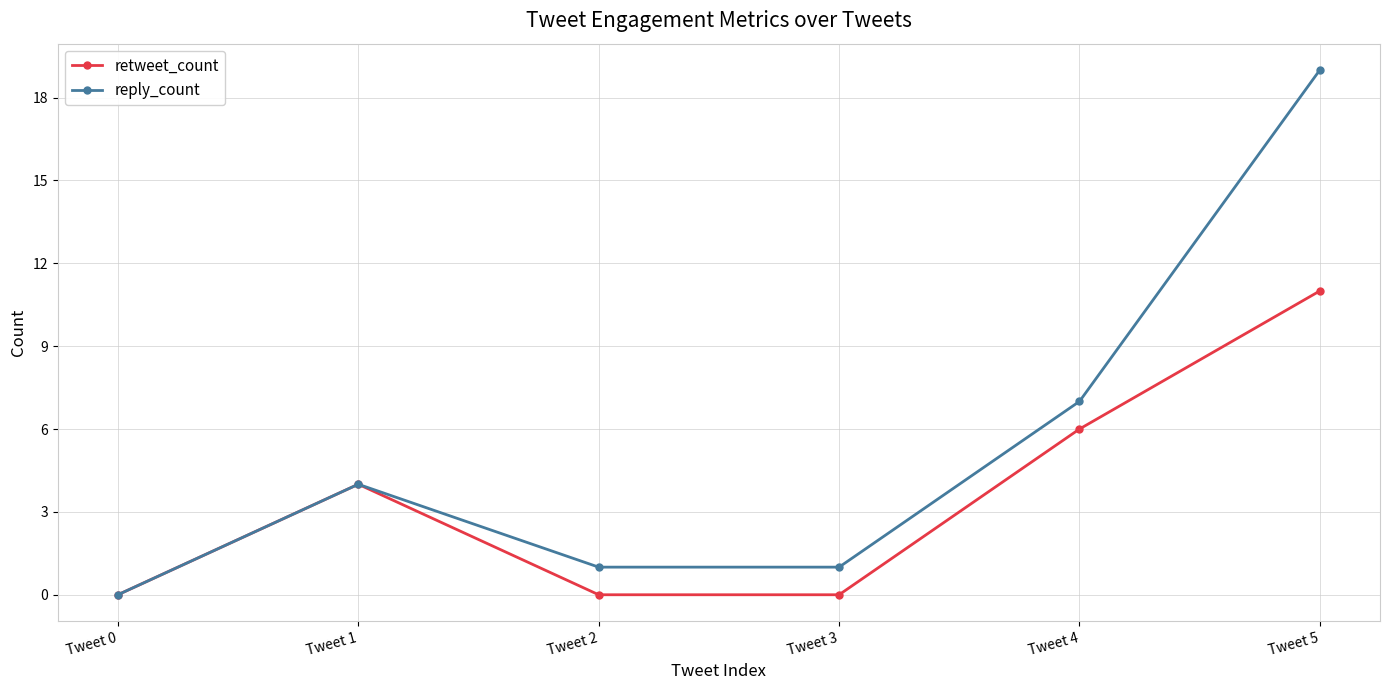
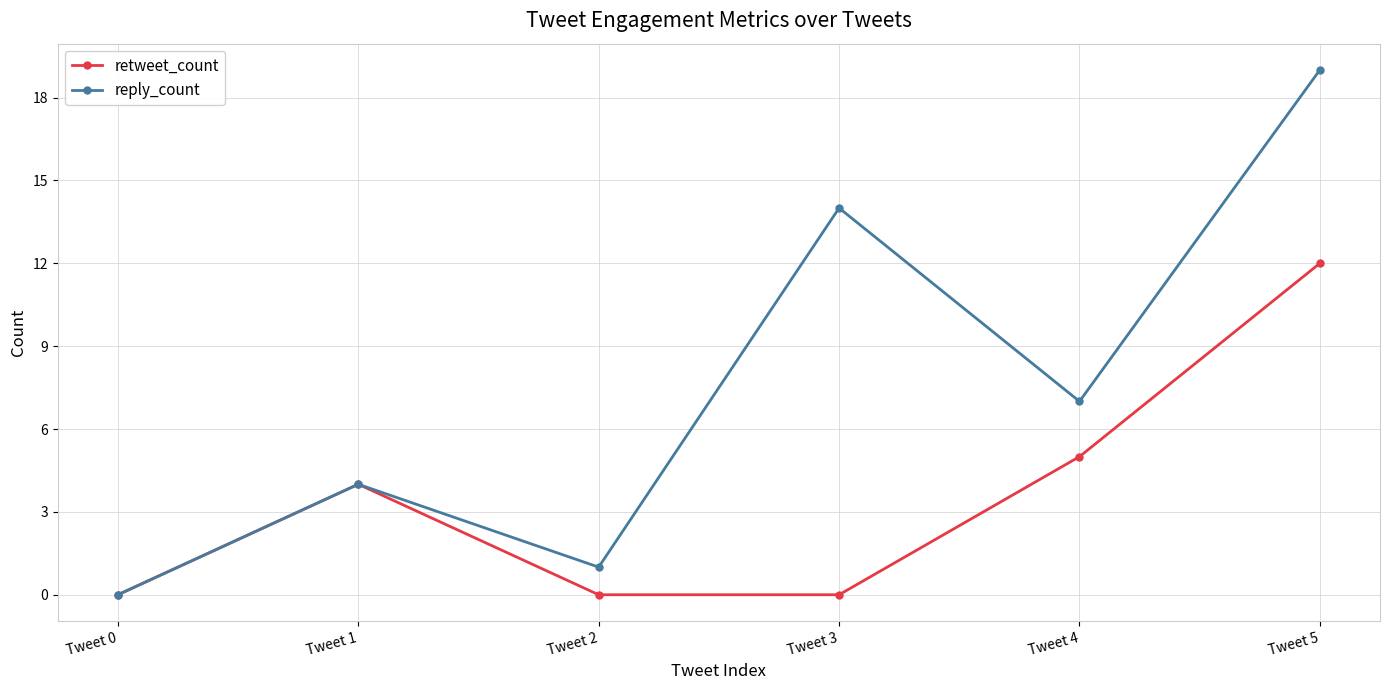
reply_count, Tweet 3: 1 -> 14
retweet_count, Tweet 4: 6 -> 5
retweet_count, Tweet 5: 11 -> 12
